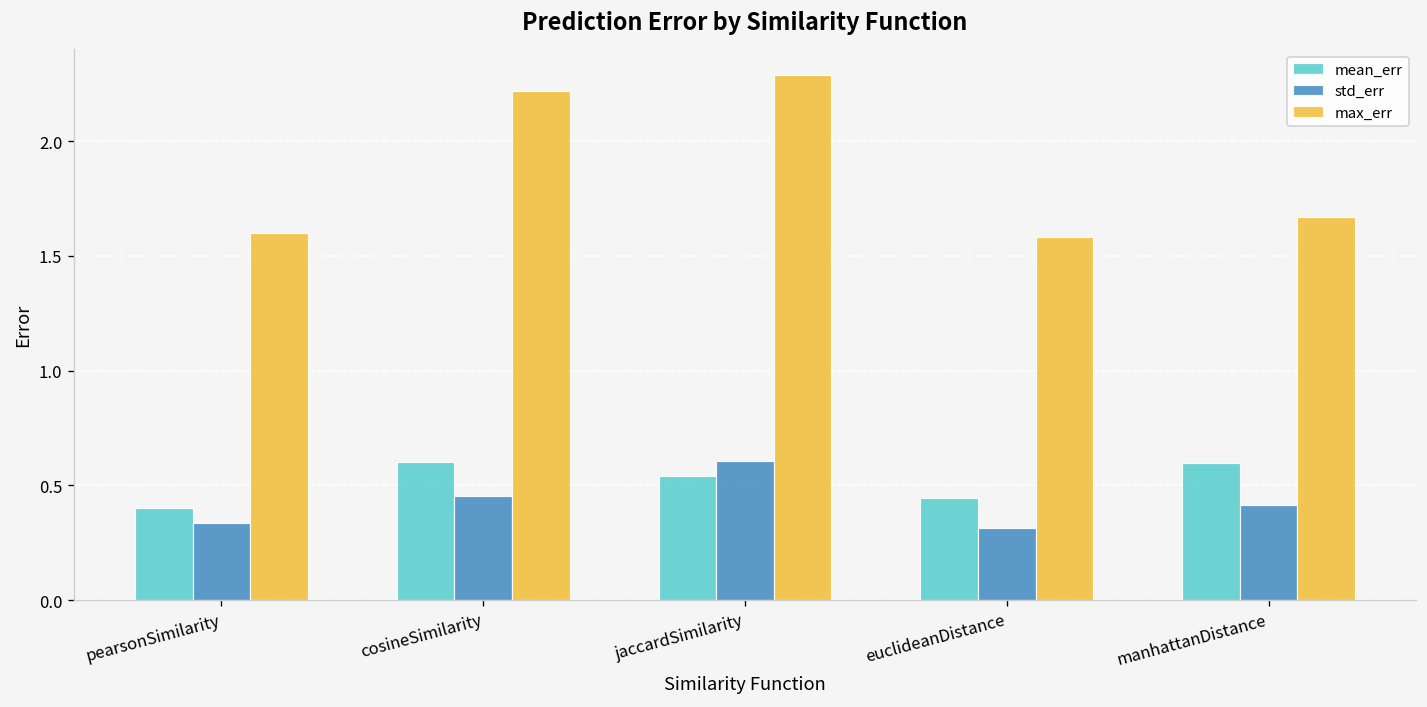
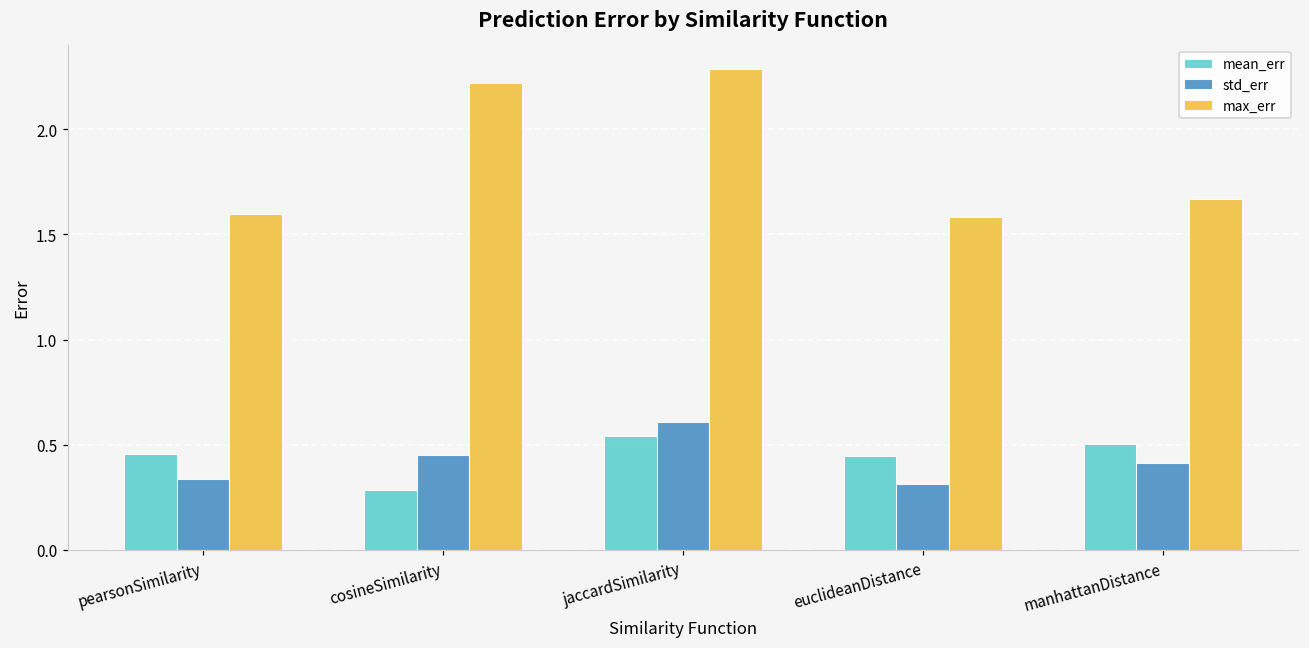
mean_err, pearsonSimilarity: 0.40 -> 0.46
mean_err, cosineSimilarity: 0.60 -> 0.29
mean_err, manhattanDistance: 0.60 -> 0.50
